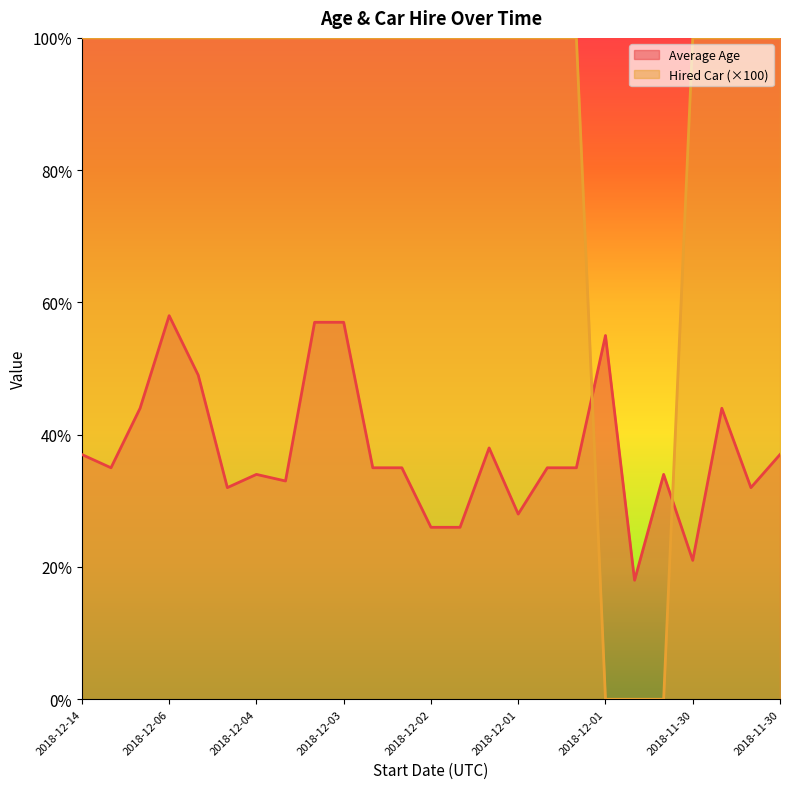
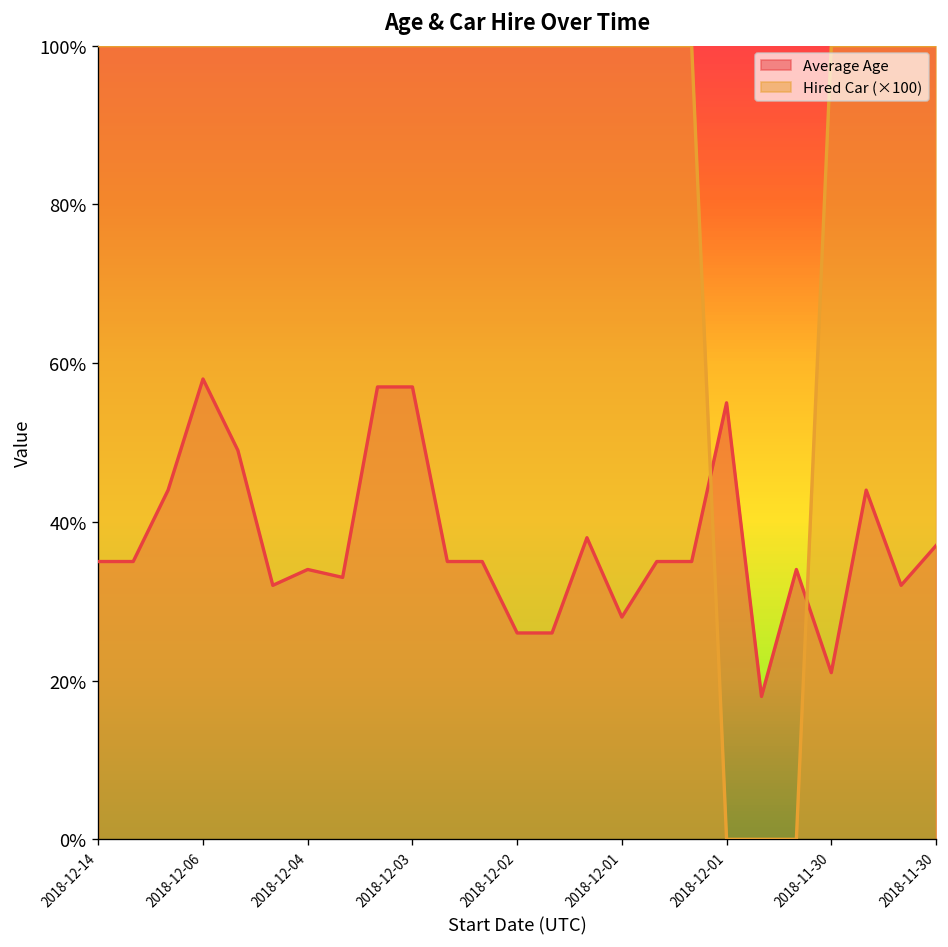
Average Age, 2018-12-14: 37% -> 35%
